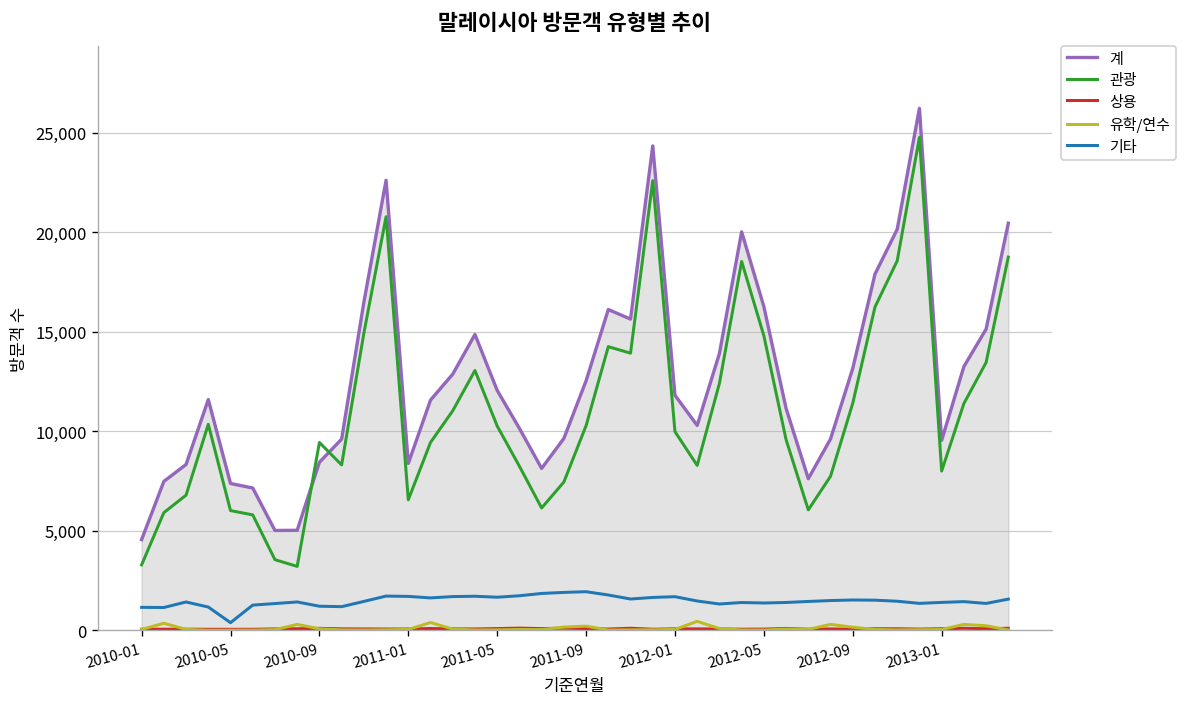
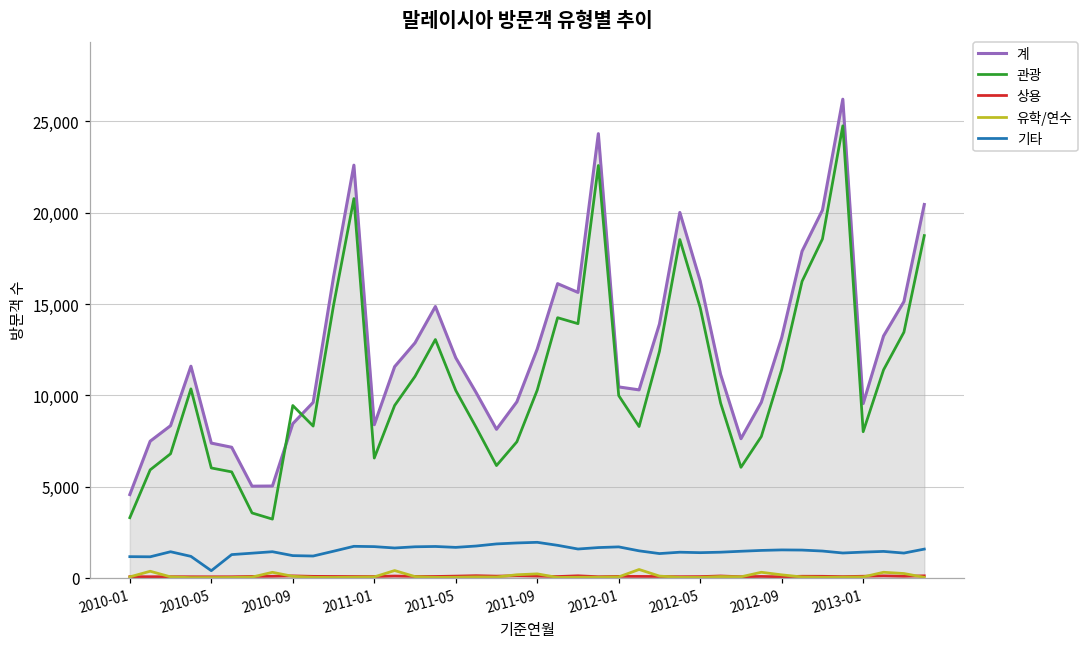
계, 2012-01: 11,800 -> 10,500
